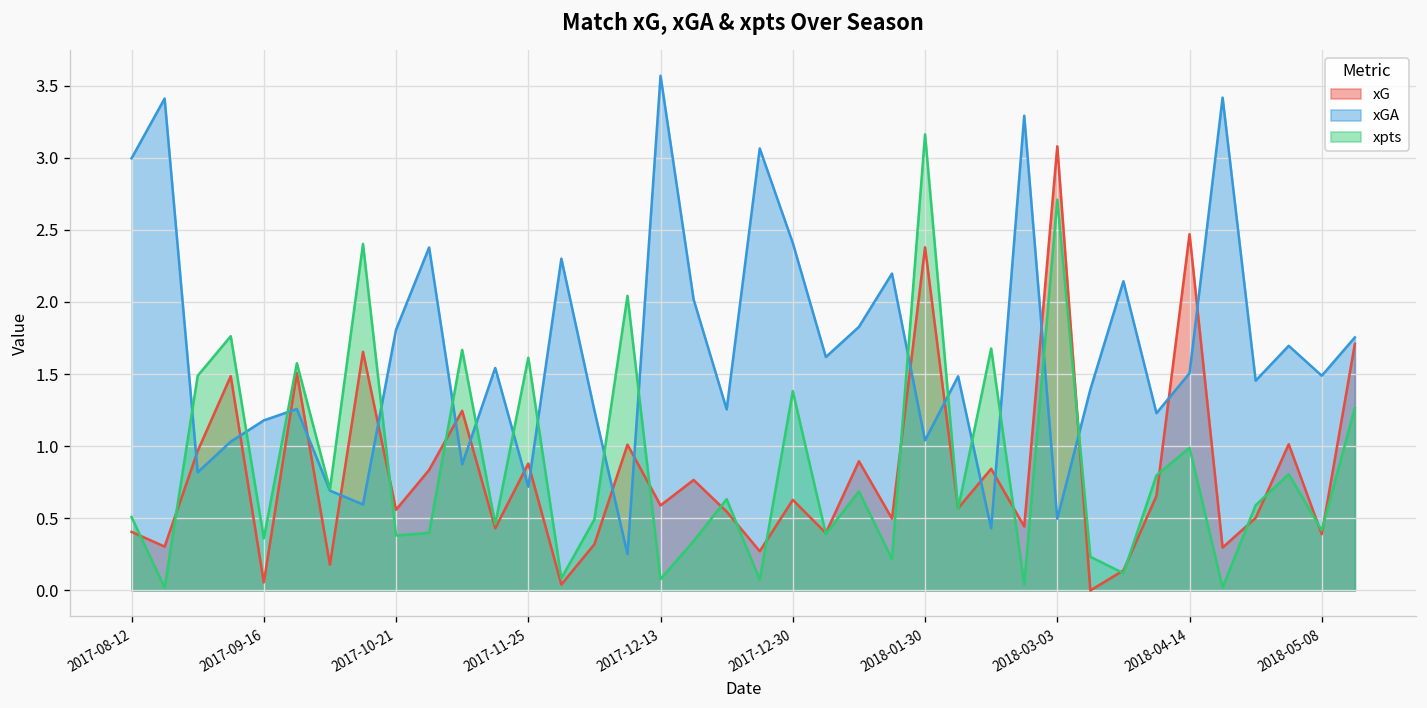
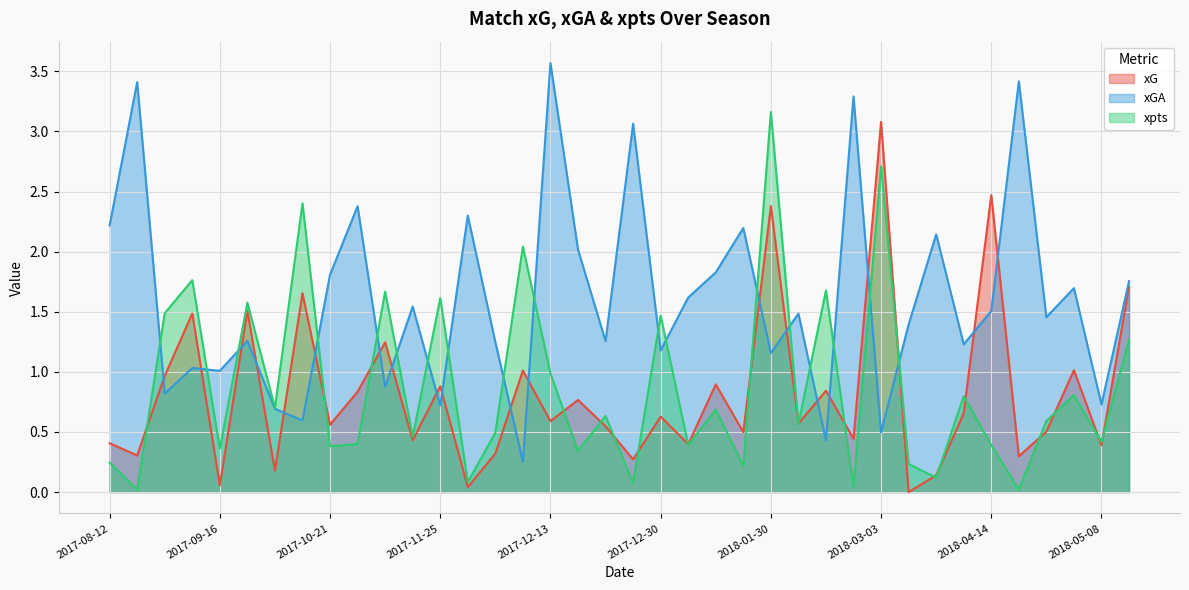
xGA, 2017-08-12: 3.00 -> 2.22
xpts, 2017-08-12: 0.51 -> 0.25
xGA, 2017-09-16: 1.18 -> 1.01
xpts, 2017-12-13: 0.08 -> 0.99
xGA, 2017-12-30: 2.41 -> 1.18
xpts, 2017-12-30: 1.38 -> 1.47
xGA, 2018-01-30: 1.04 -> 1.16
xpts, 2018-04-14: 0.99 -> 0.39
xGA, 2018-05-08: 1.49 -> 0.73
